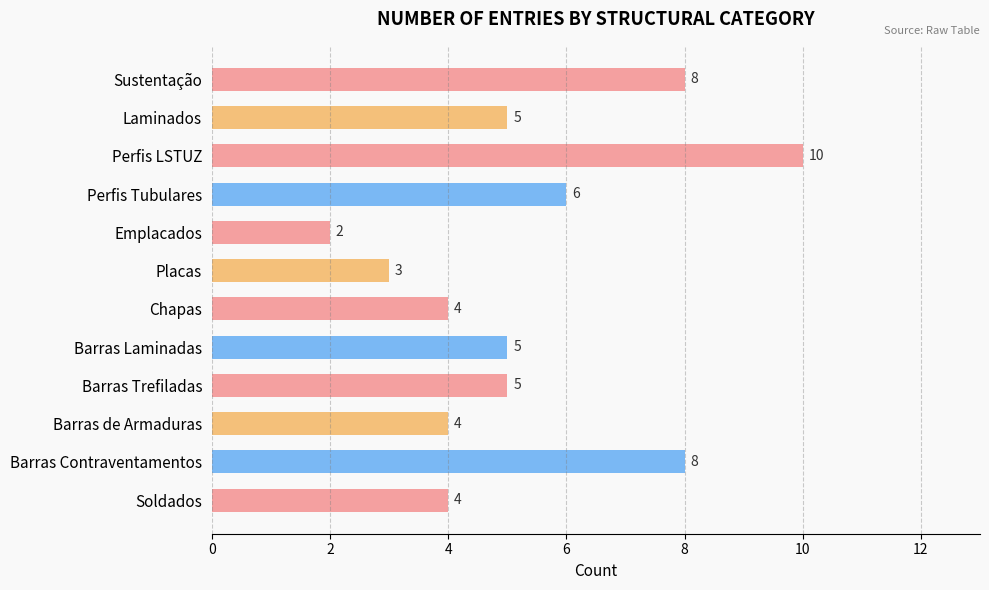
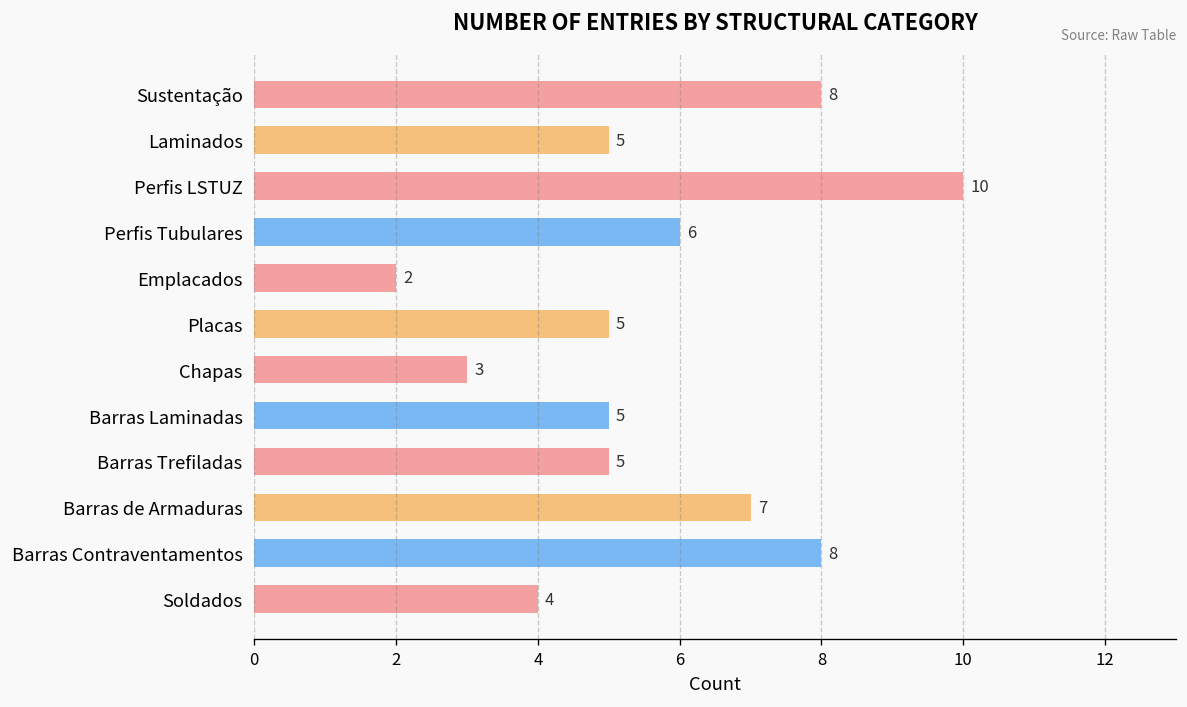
Placas: 3 -> 5
Chapas: 4 -> 3
Barras de Armaduras: 4 -> 7
